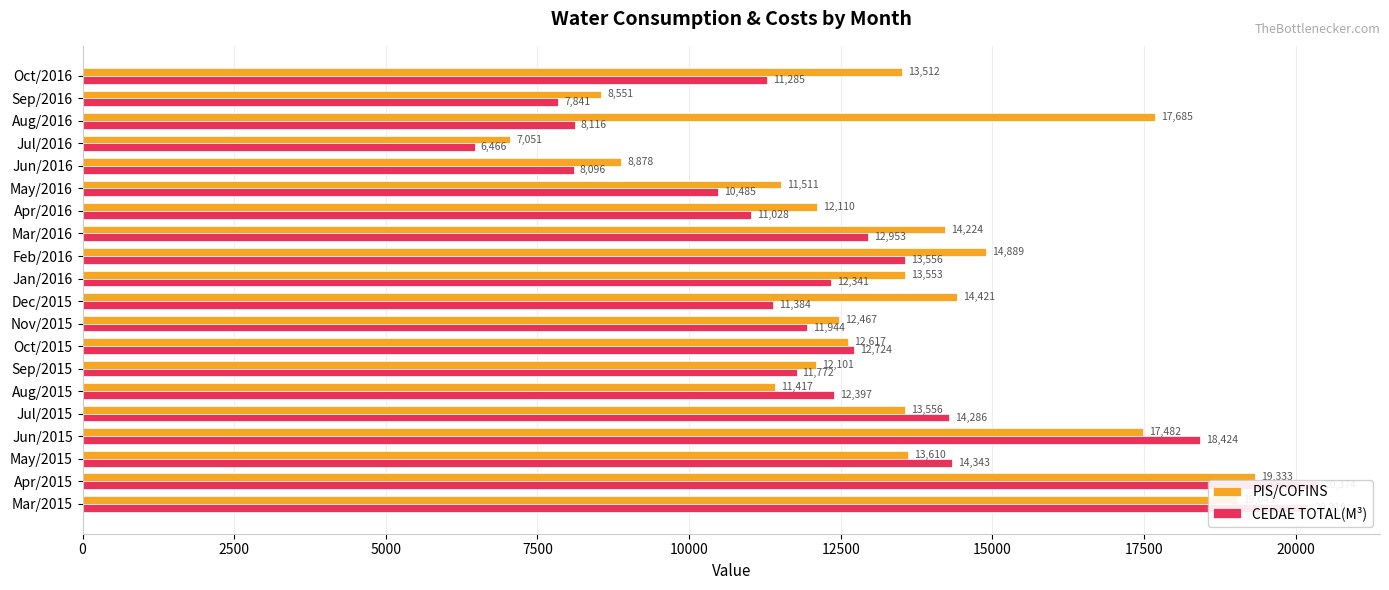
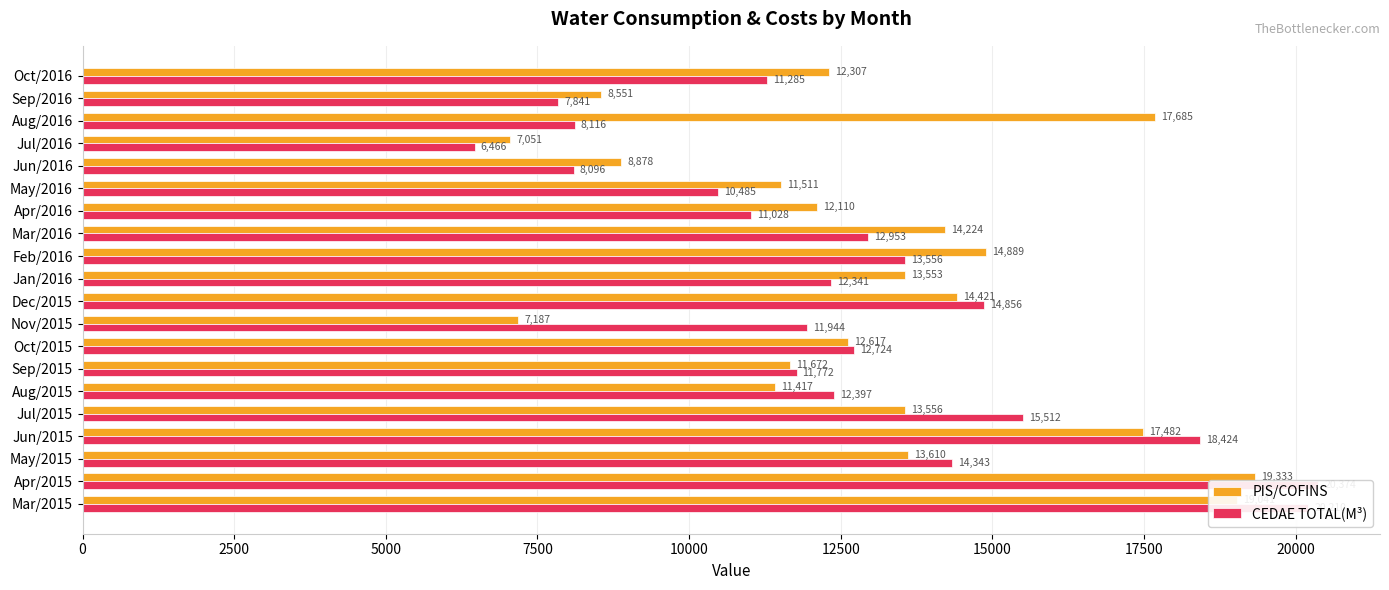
PIS/COFINS, Oct/2016: 13,512 -> 12,307
CEDAE TOTAL(M³), Dec/2015: 11,384 -> 14,856
PIS/COFINS, Nov/2015: 12,467 -> 7,187
PIS/COFINS, Sep/2015: 12,101 -> 11,672
CEDAE TOTAL(M³), Jul/2015: 14,286 -> 15,512
